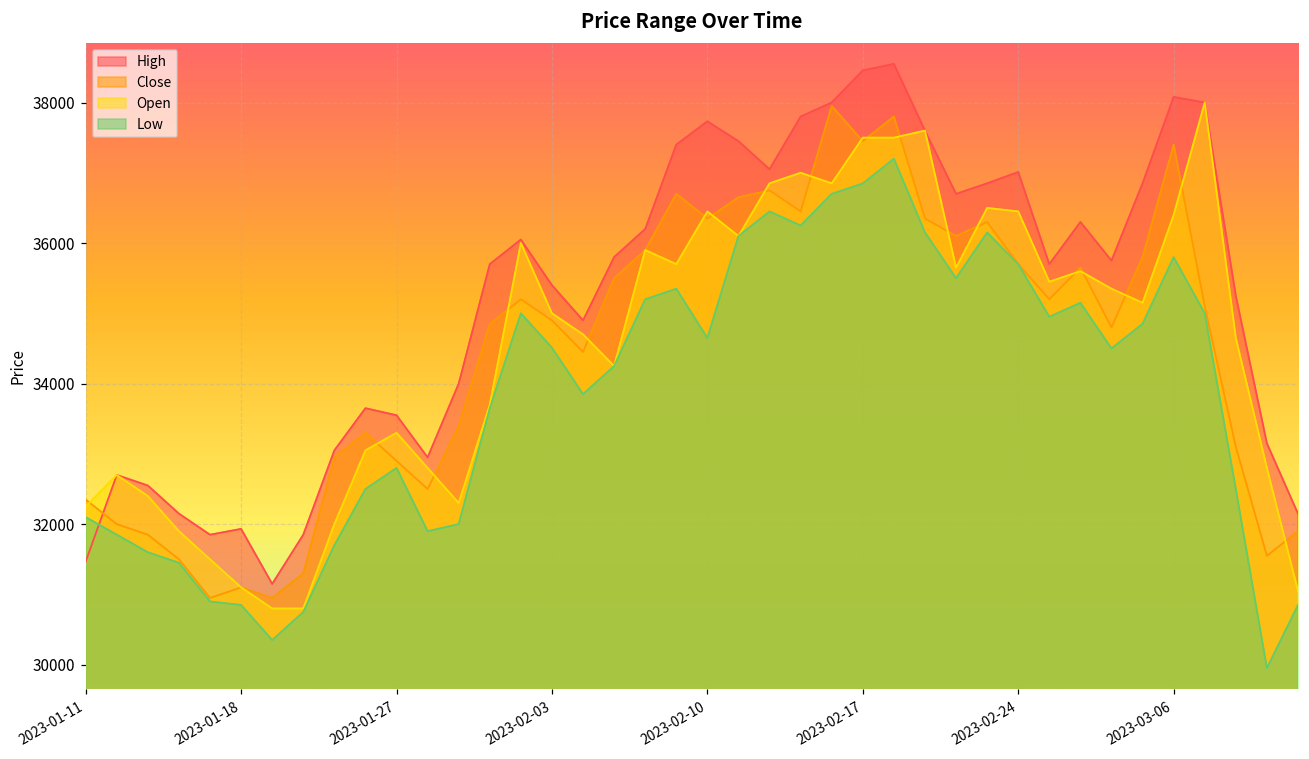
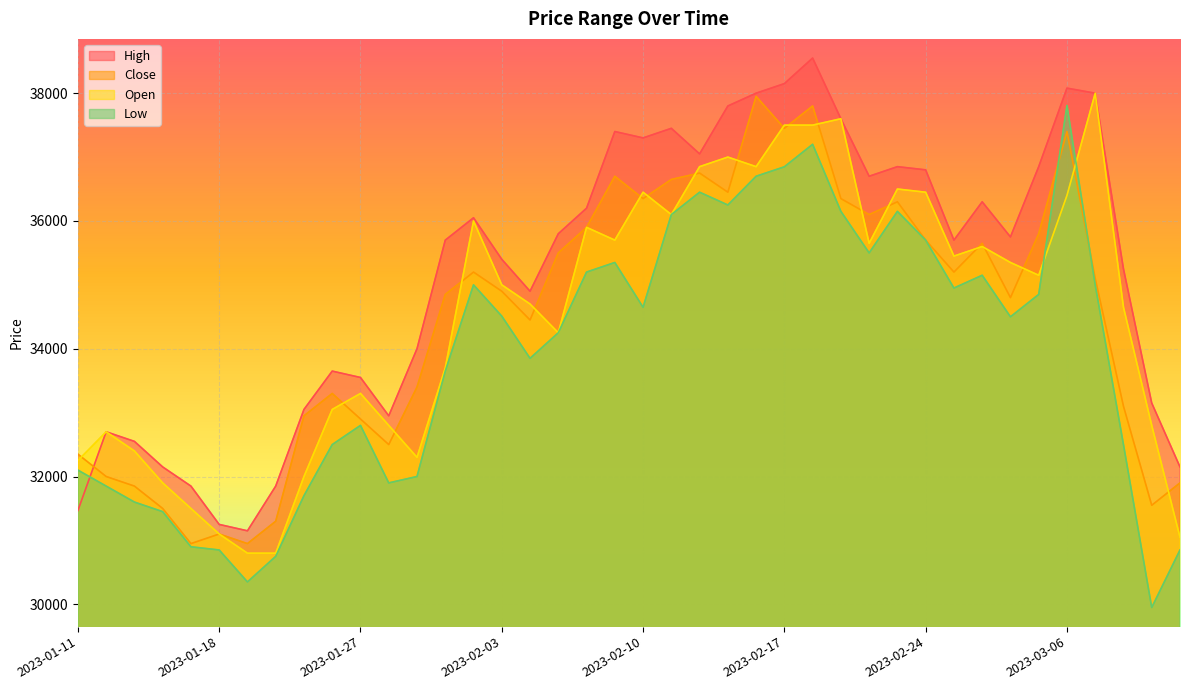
High, 2023-01-18: 31900 -> 31300
High, 2023-02-10: 37700 -> 37300
High, 2023-02-17: 38500 -> 38200
High, 2023-02-24: 37000 -> 36800
Low, 2023-03-06: 35800 -> 37800
